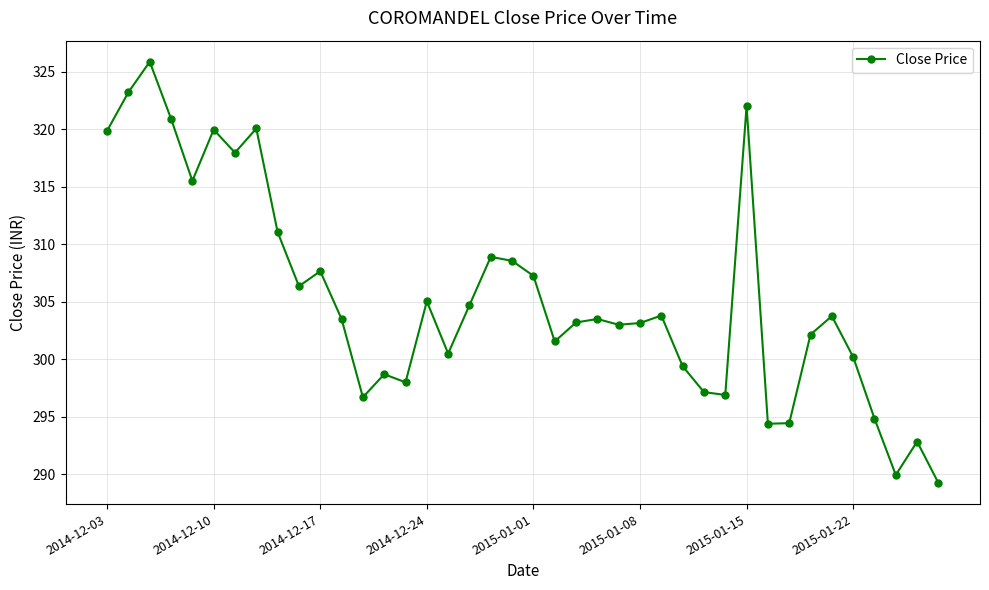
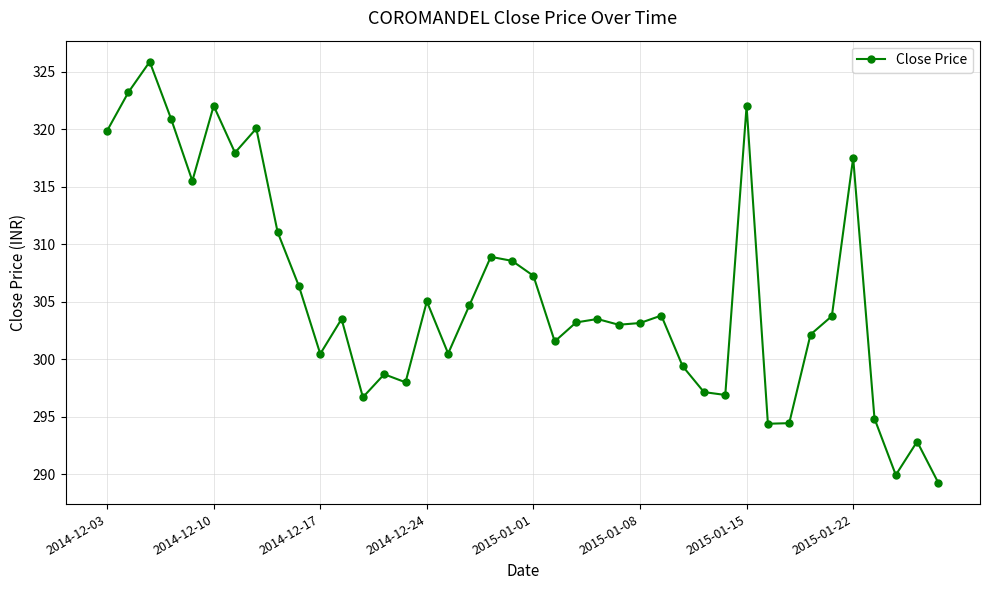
2014-12-10: 320.0 -> 322.0
2014-12-17: 307.7 -> 300.5
2015-01-22: 300.2 -> 317.5
